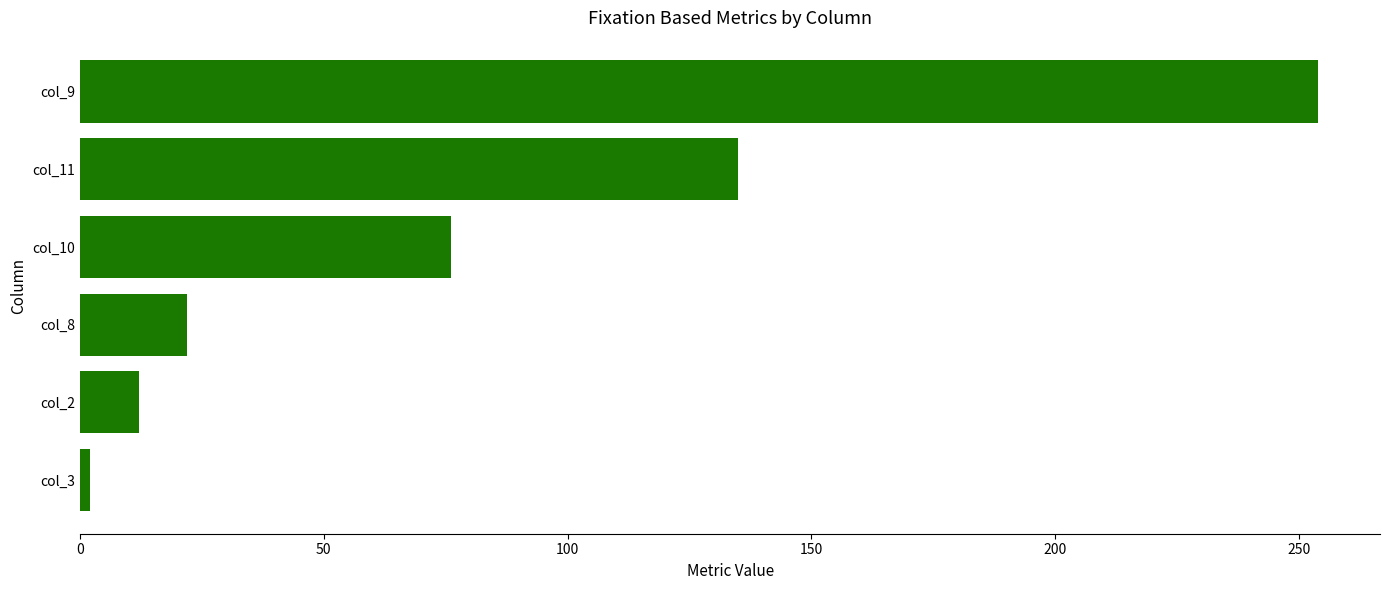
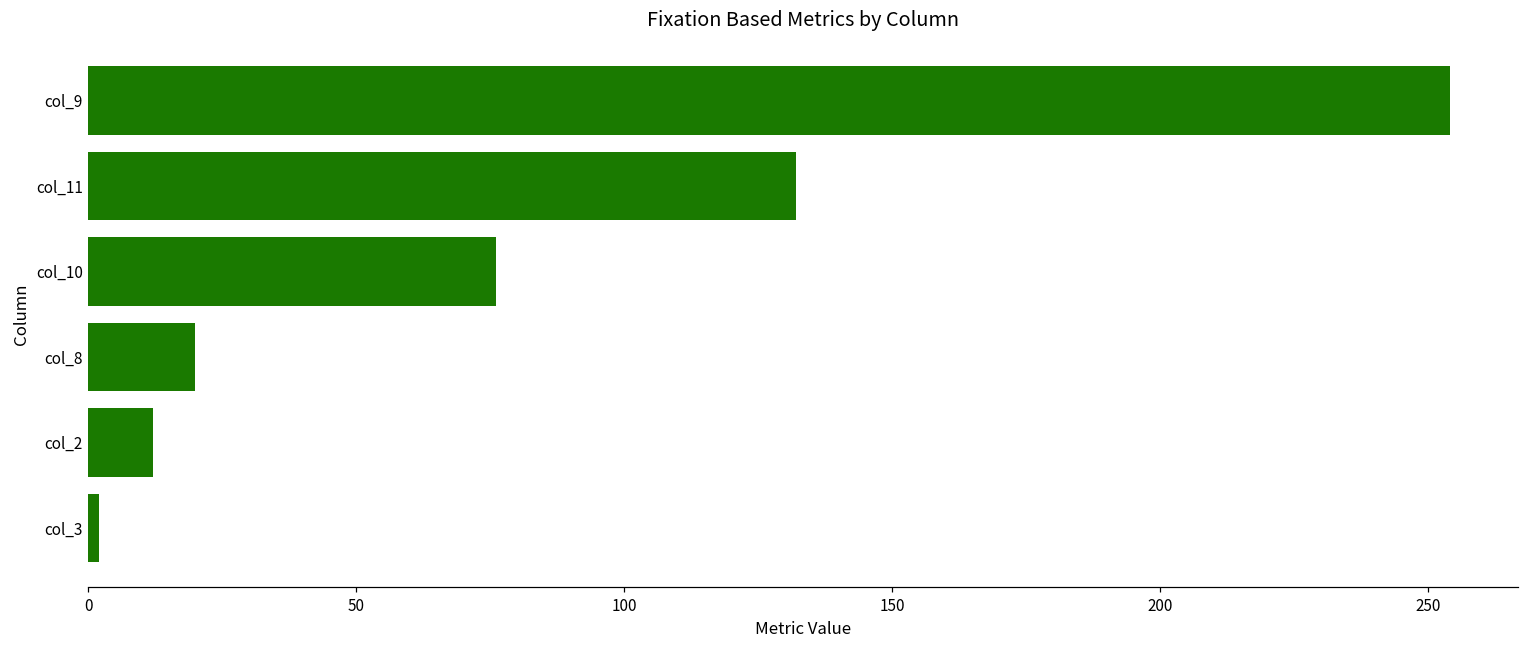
col_11: 135 -> 132
col_8: 22 -> 20
